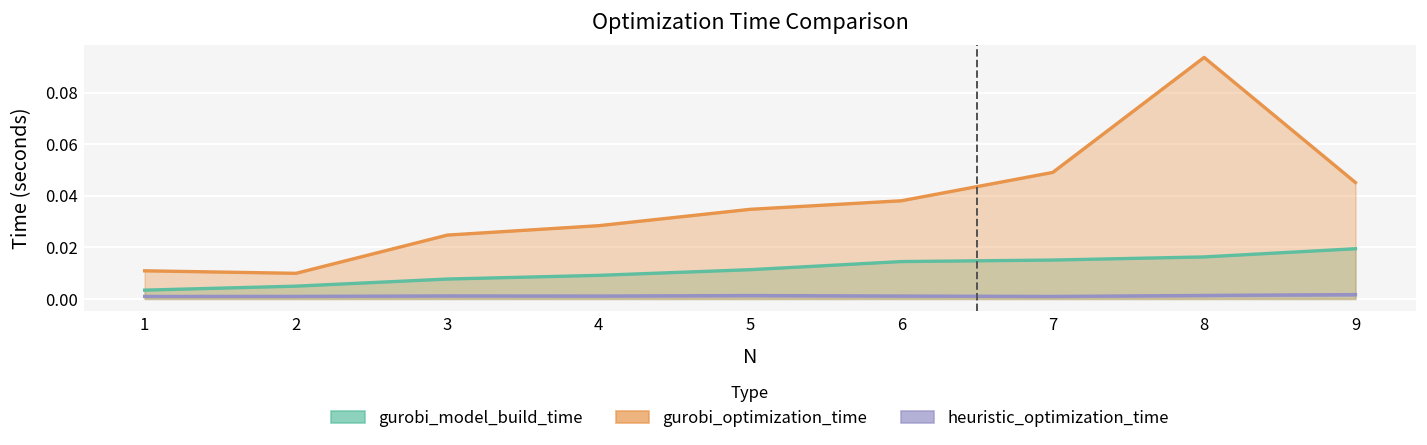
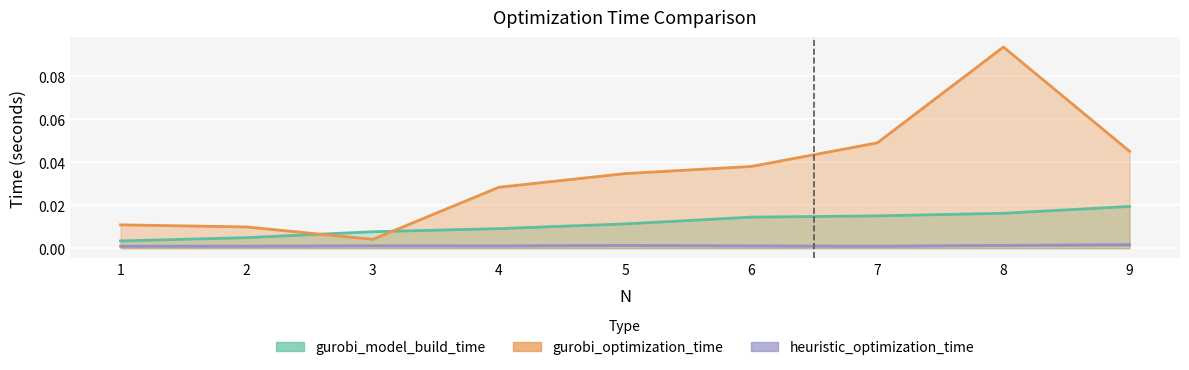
gurobi_optimization_time, 3: 0.025 -> 0.004
